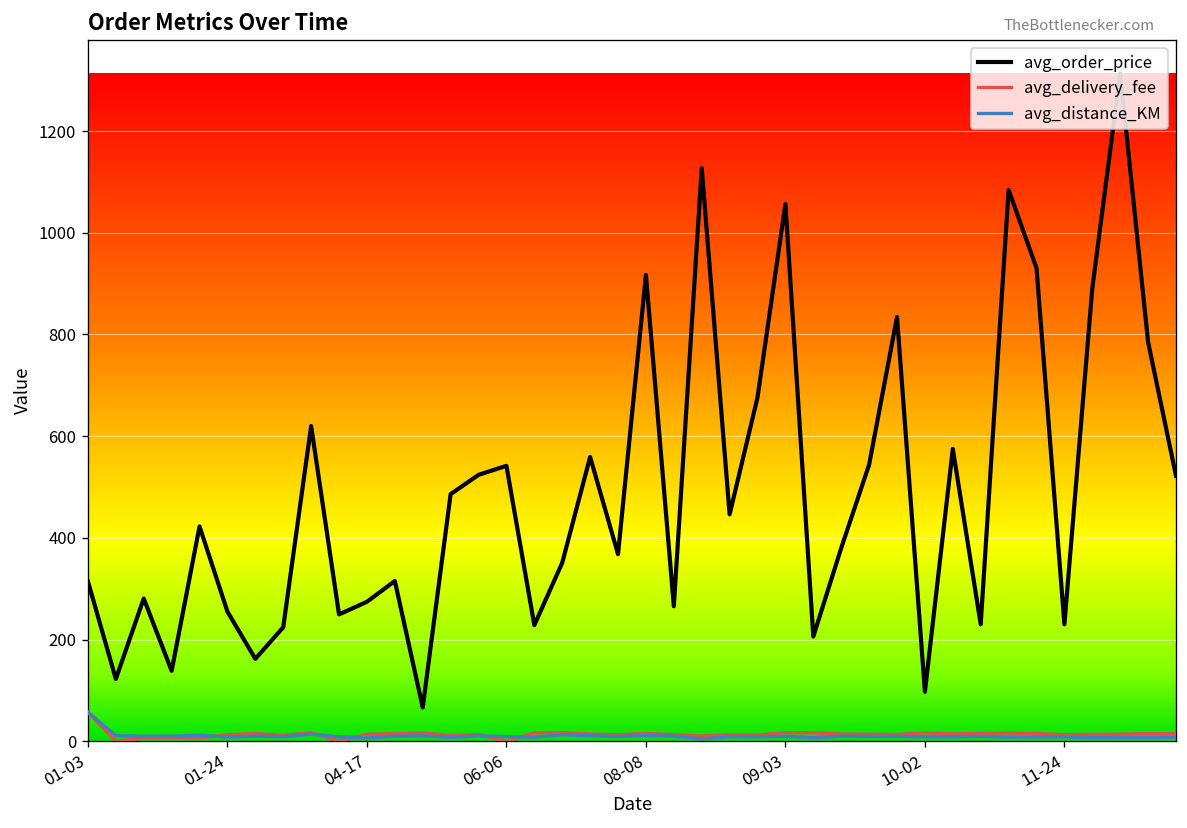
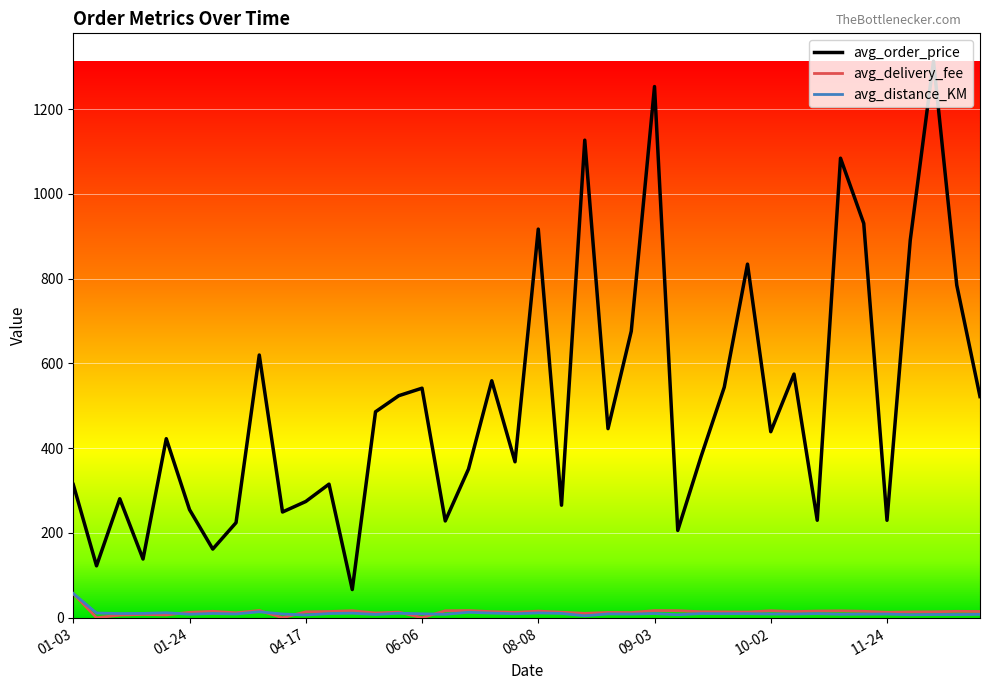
avg_order_price, 09-03: 1060 -> 1250
avg_order_price, 10-02: 100 -> 440
